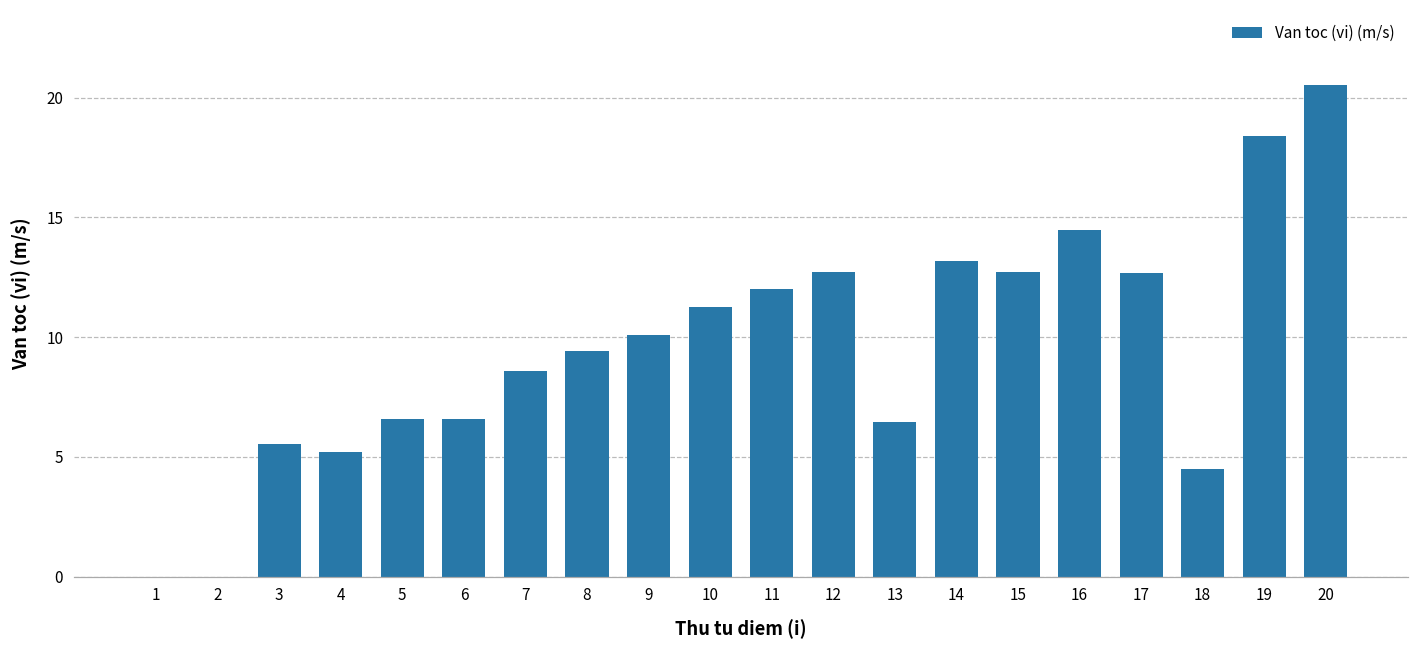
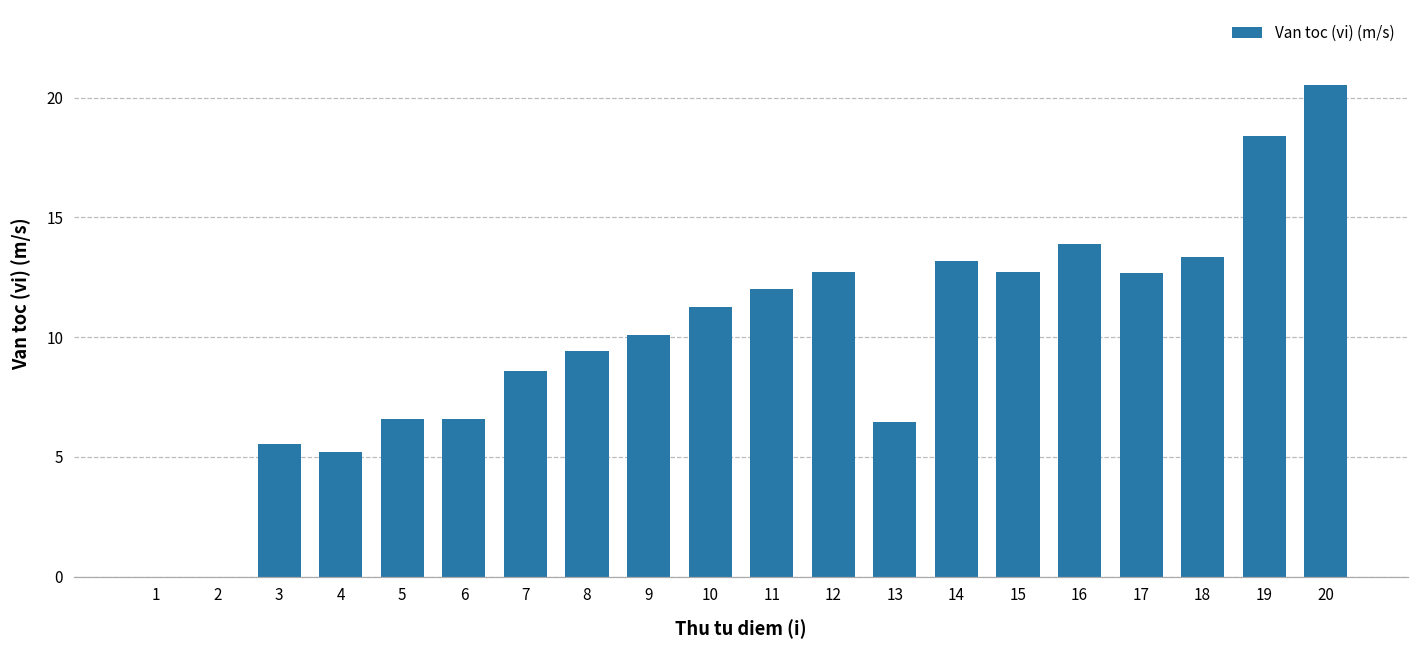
16: 14.5 -> 13.9
18: 4.5 -> 13.3
